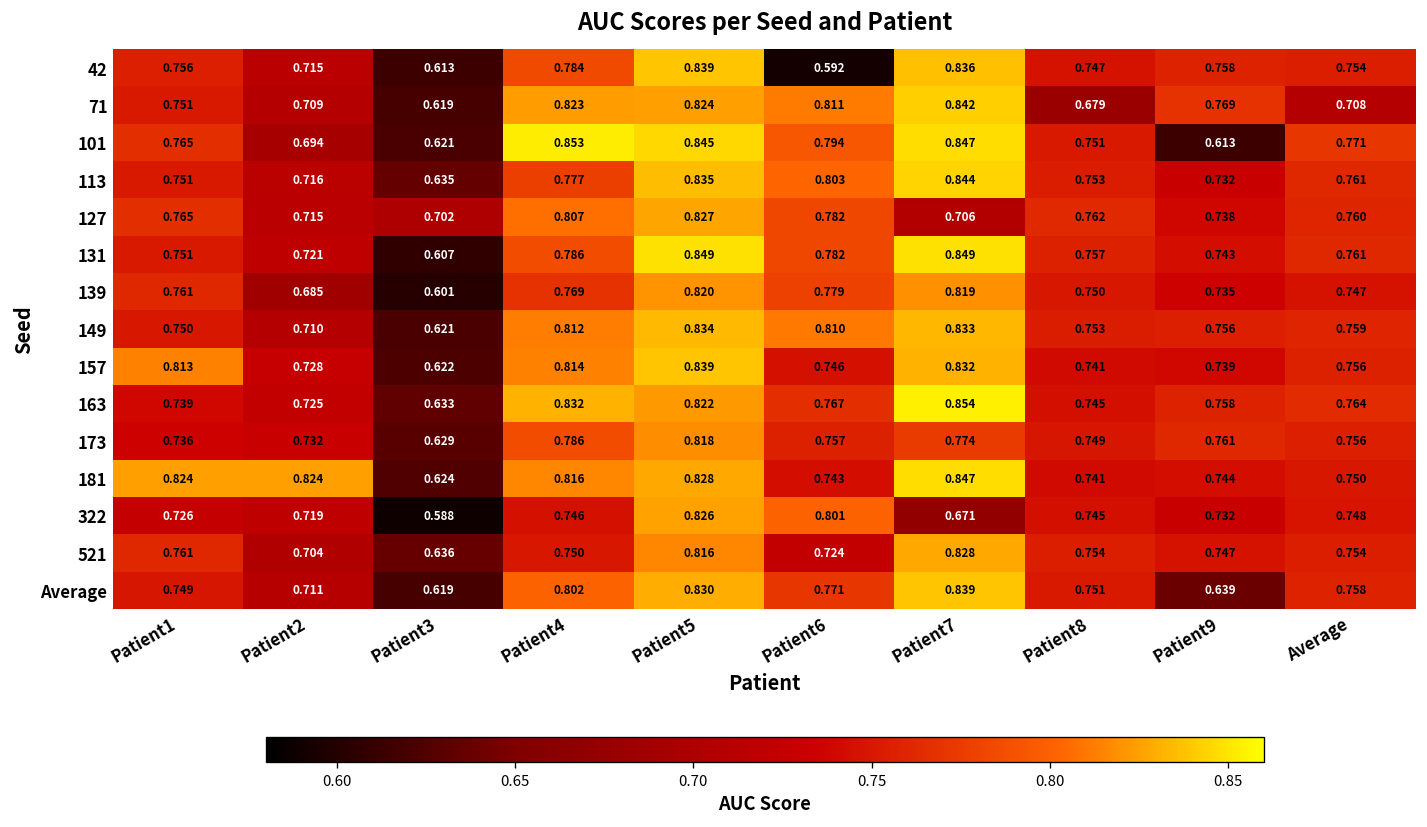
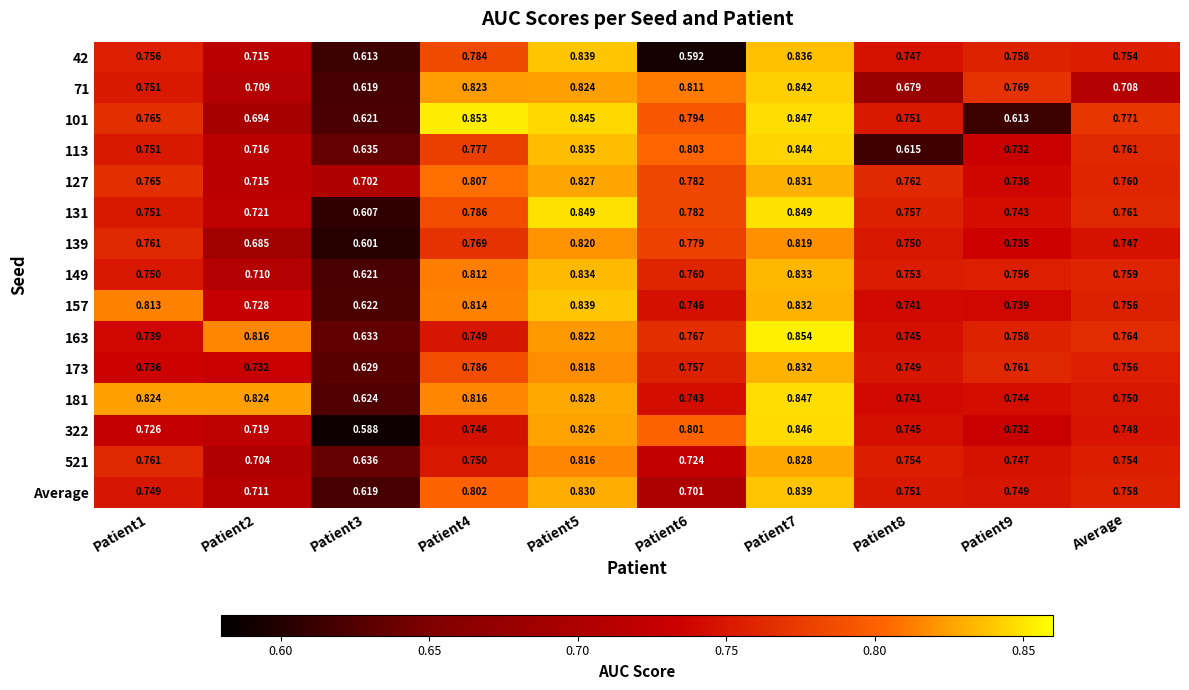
113, Patient8: 0.753 -> 0.615
127, Patient7: 0.706 -> 0.831
149, Patient6: 0.810 -> 0.760
163, Patient2: 0.725 -> 0.816
163, Patient4: 0.832 -> 0.749
173, Patient7: 0.774 -> 0.832
322, Patient7: 0.671 -> 0.846
Average, Patient6: 0.771 -> 0.701
Average, Patient9: 0.639 -> 0.749
